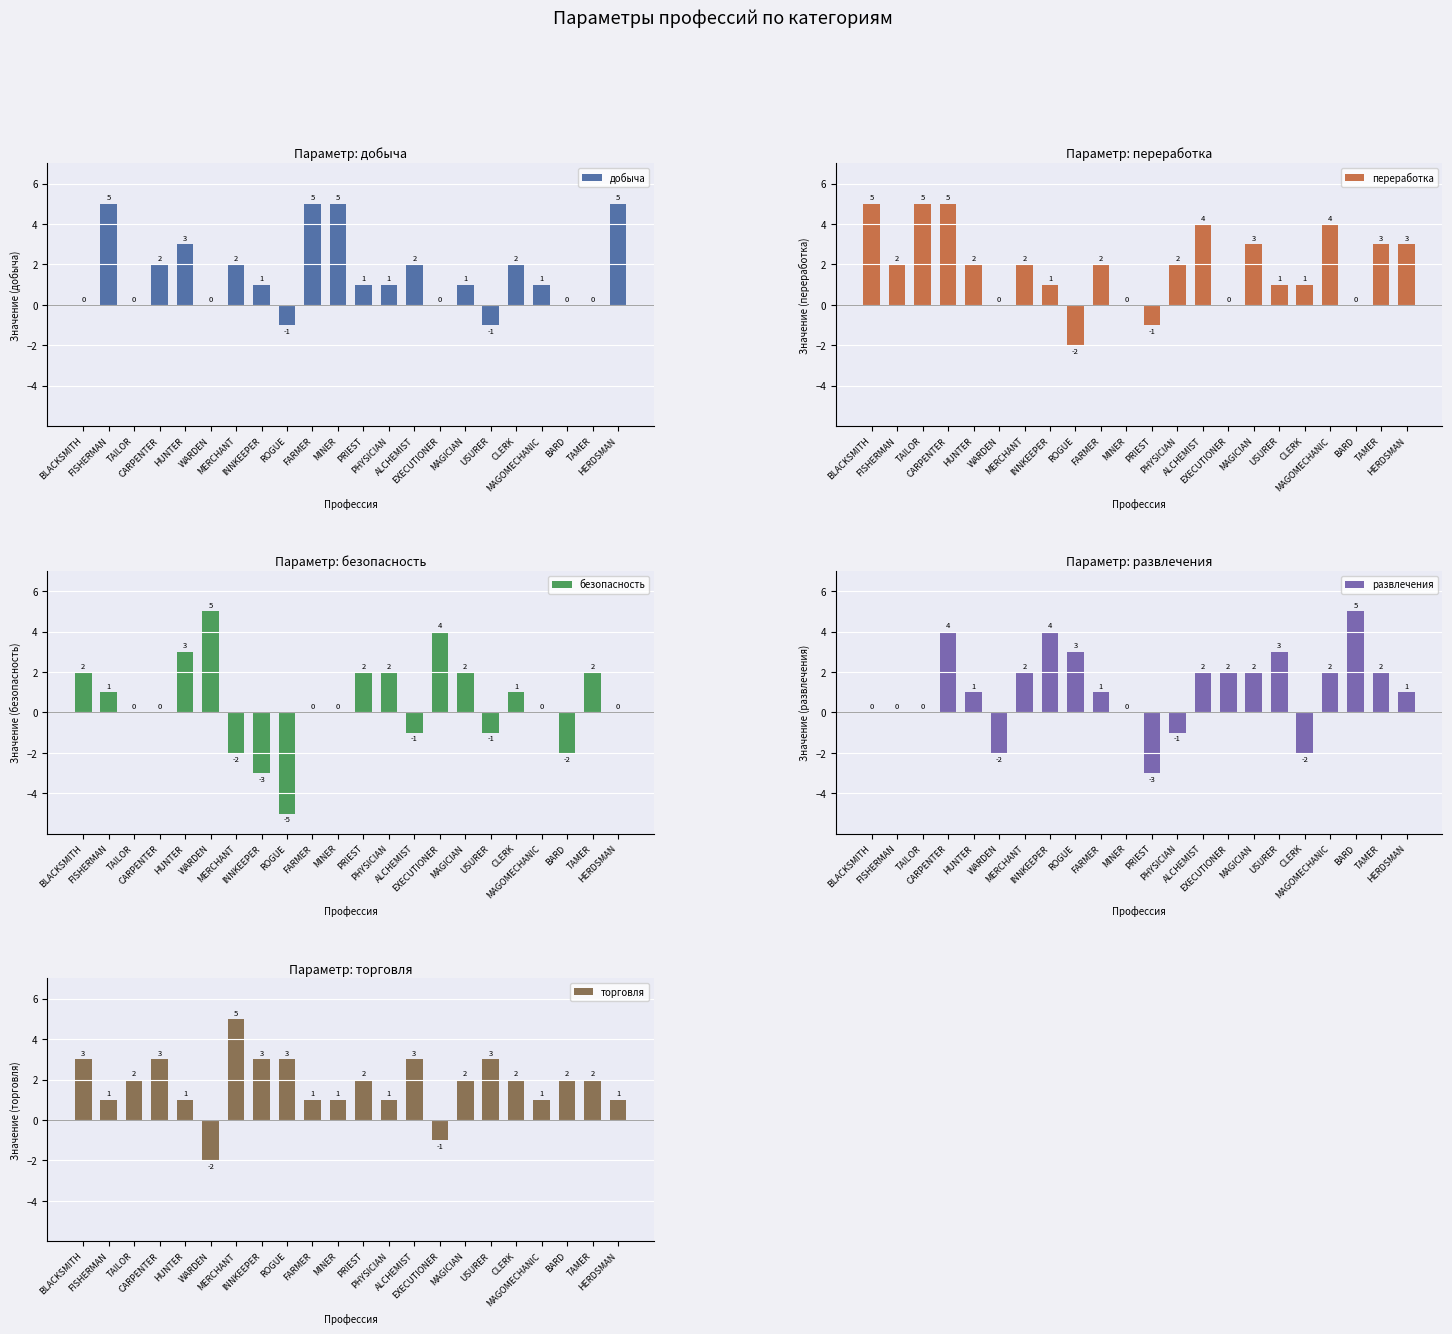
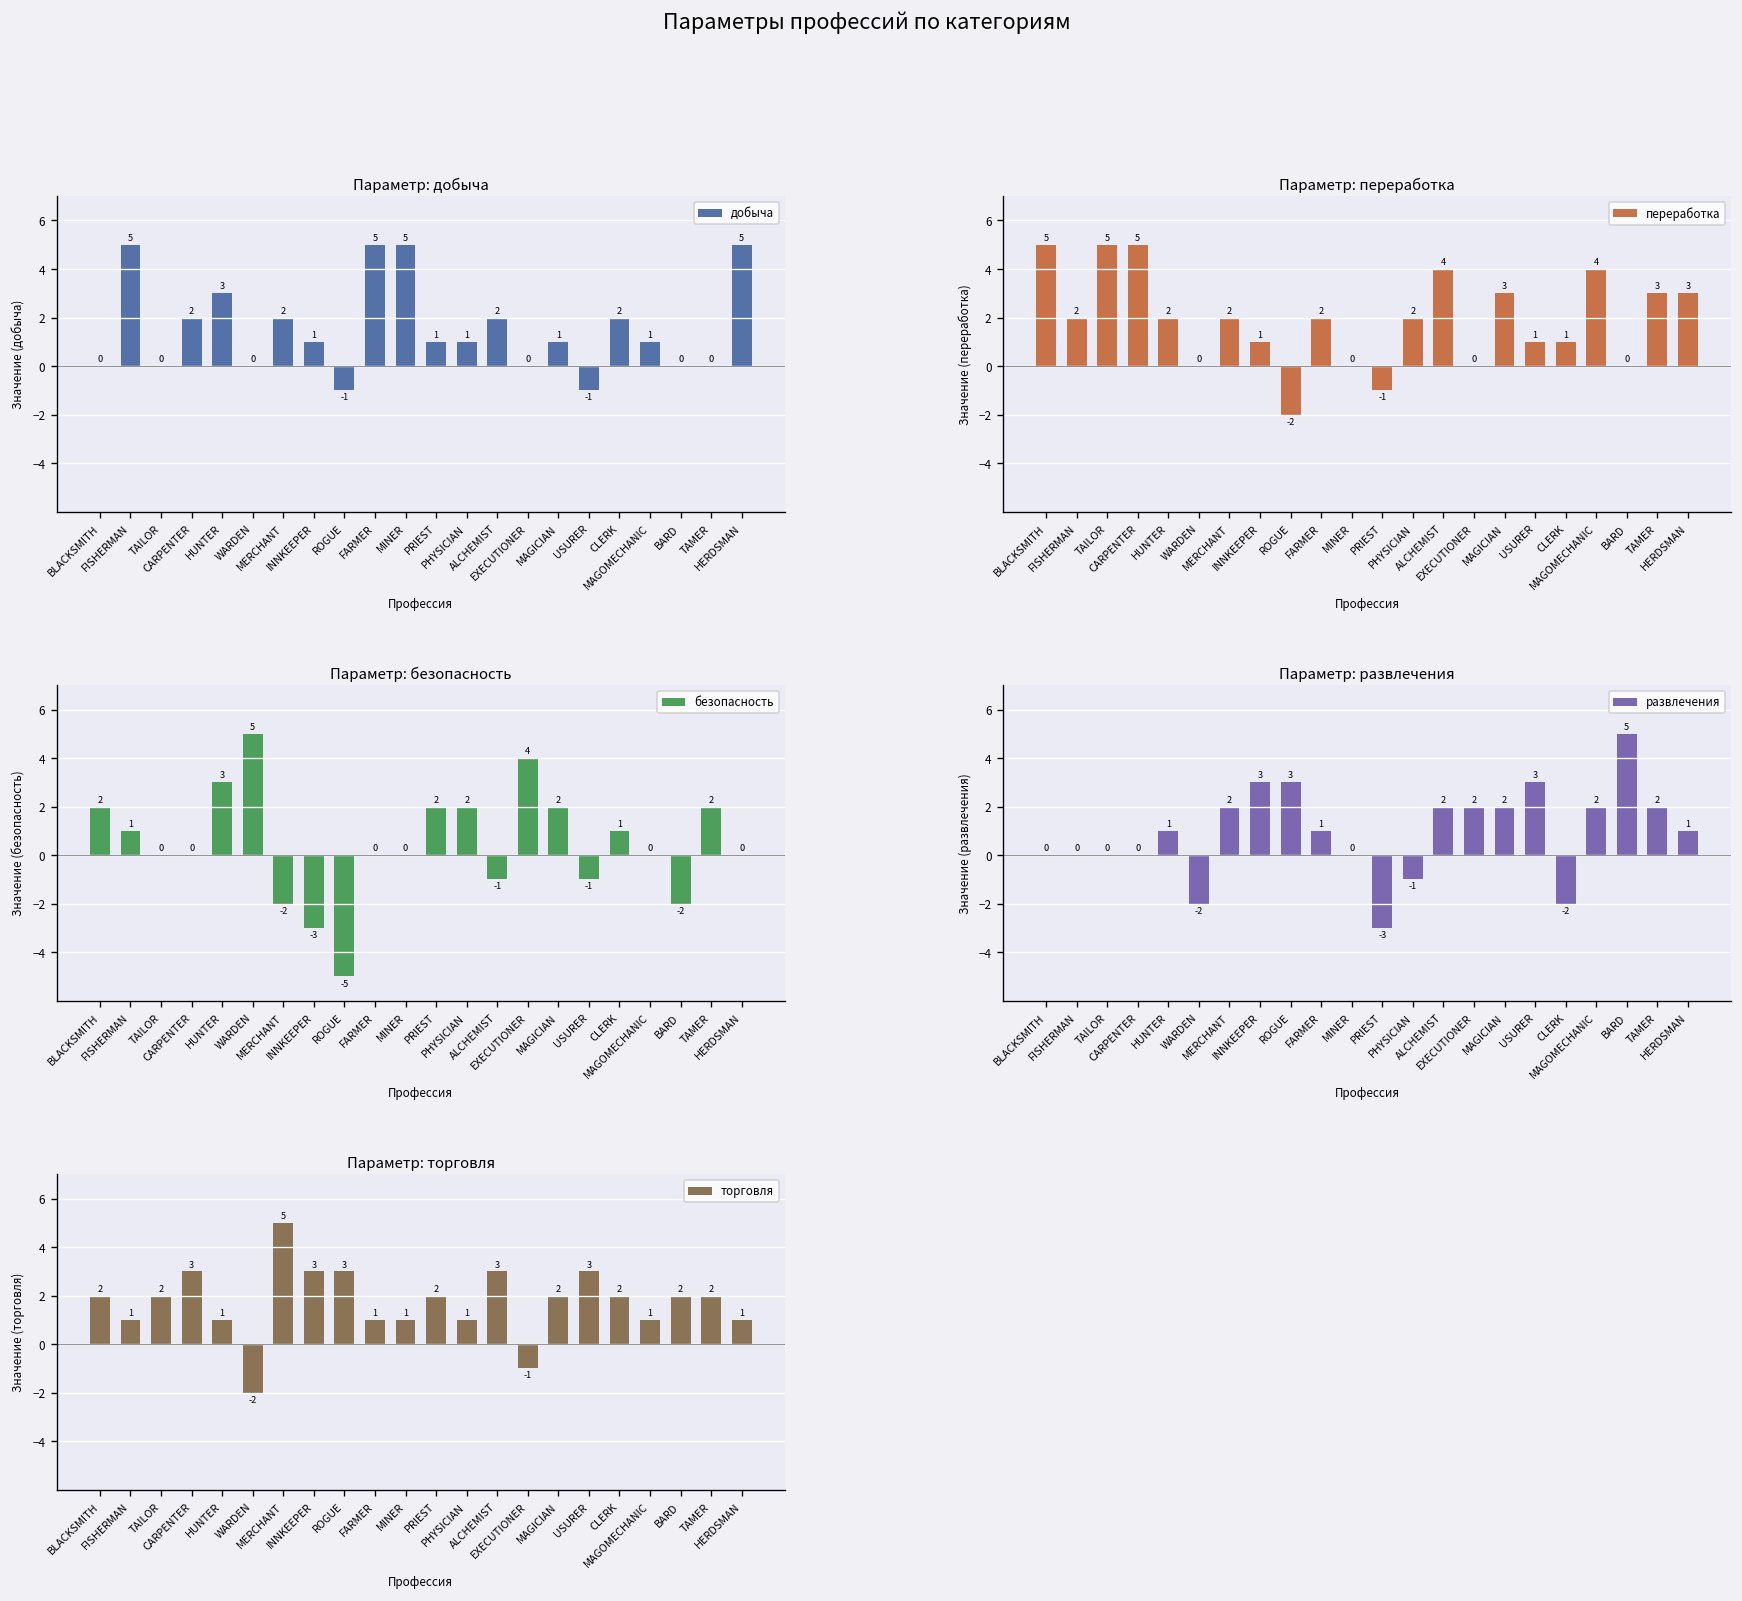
Параметр: развлечения, CARPENTER: 4 -> 0
Параметр: развлечения, INNKEEPER: 4 -> 3
Параметр: торговля, BLACKSMITH: 3 -> 2
